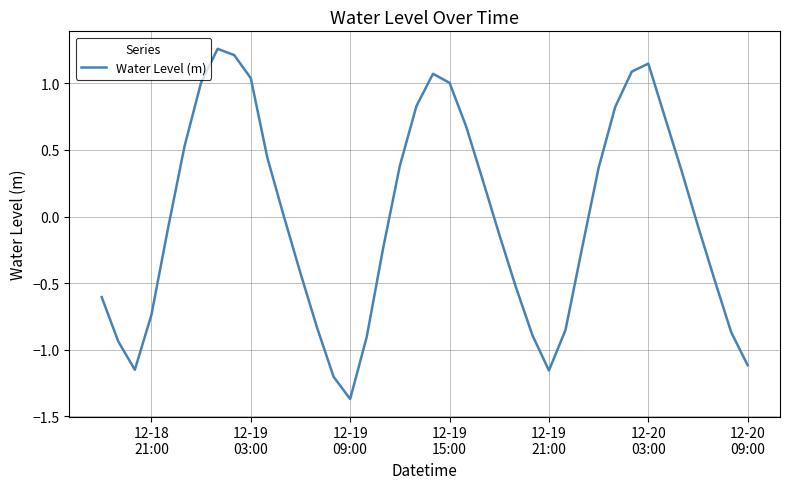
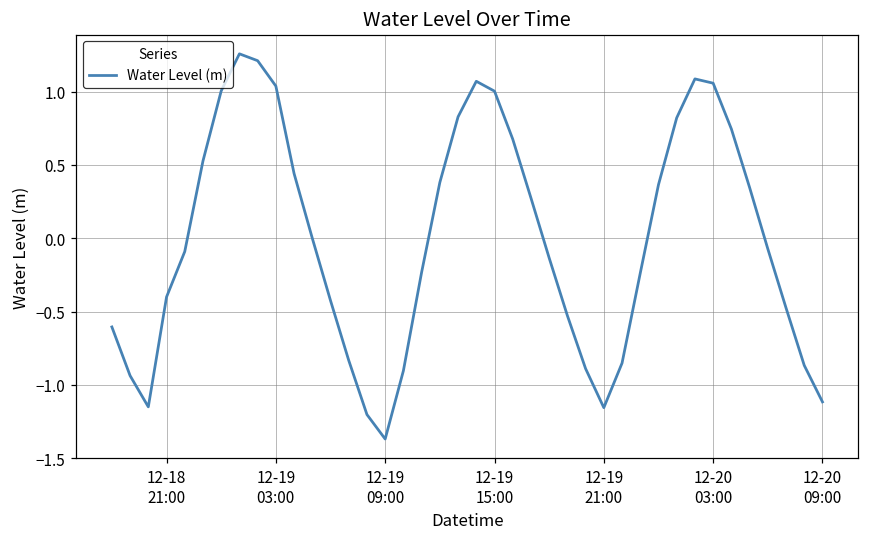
12-18 21:00: -0.74 -> -0.40
12-20 03:00: 1.15 -> 1.06
